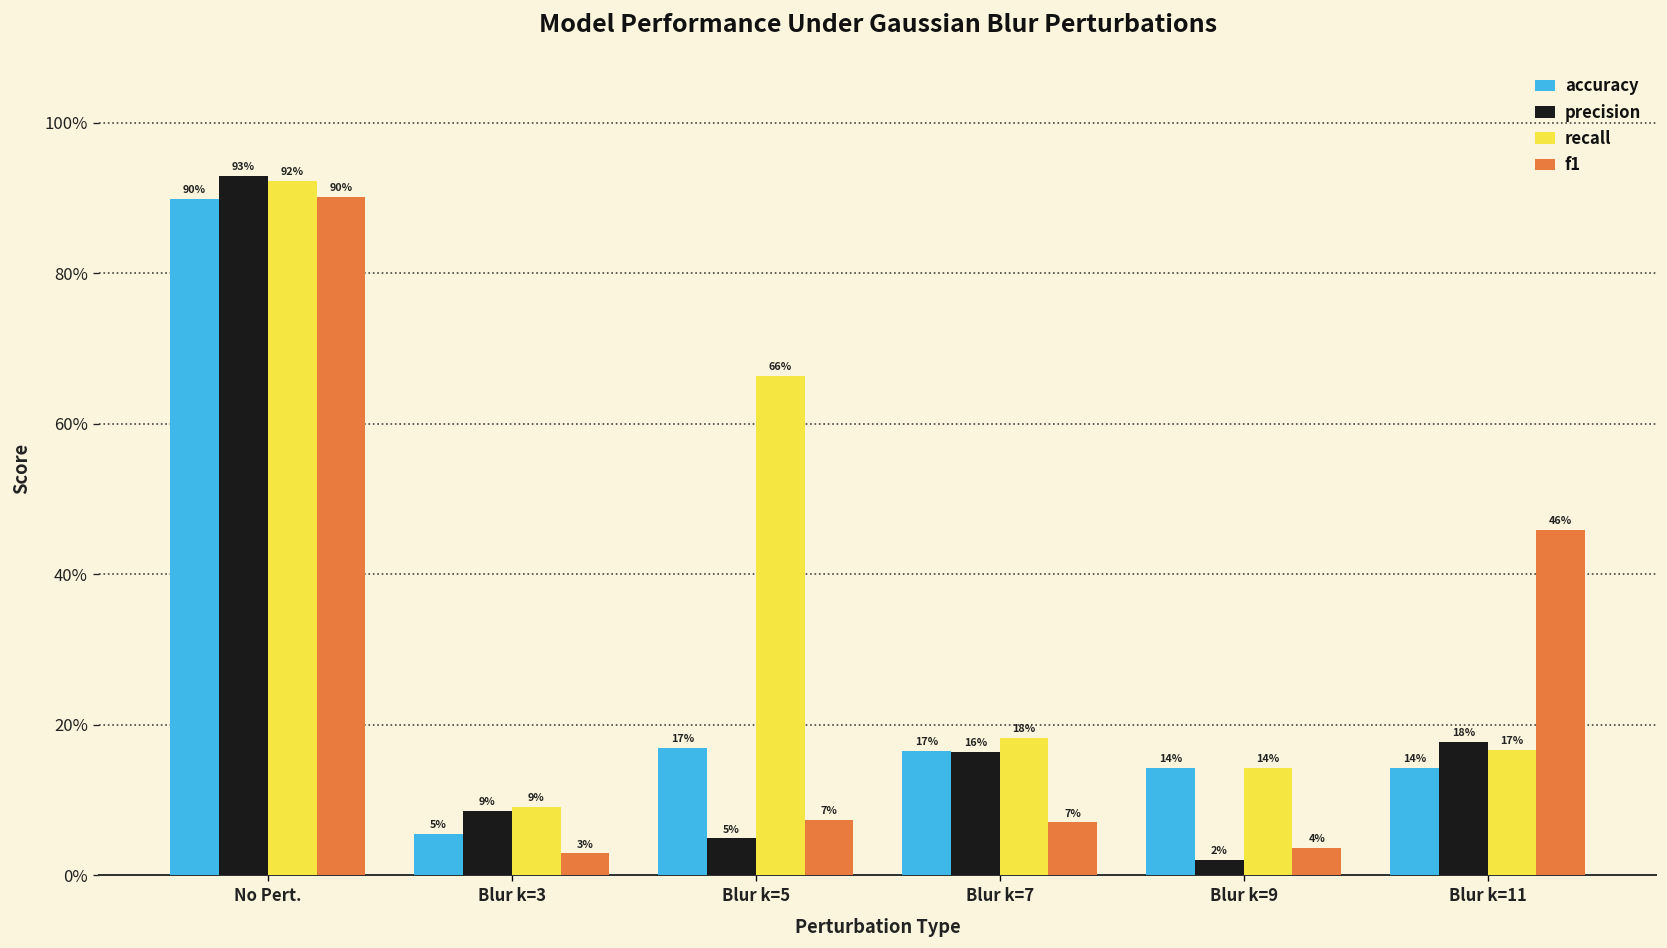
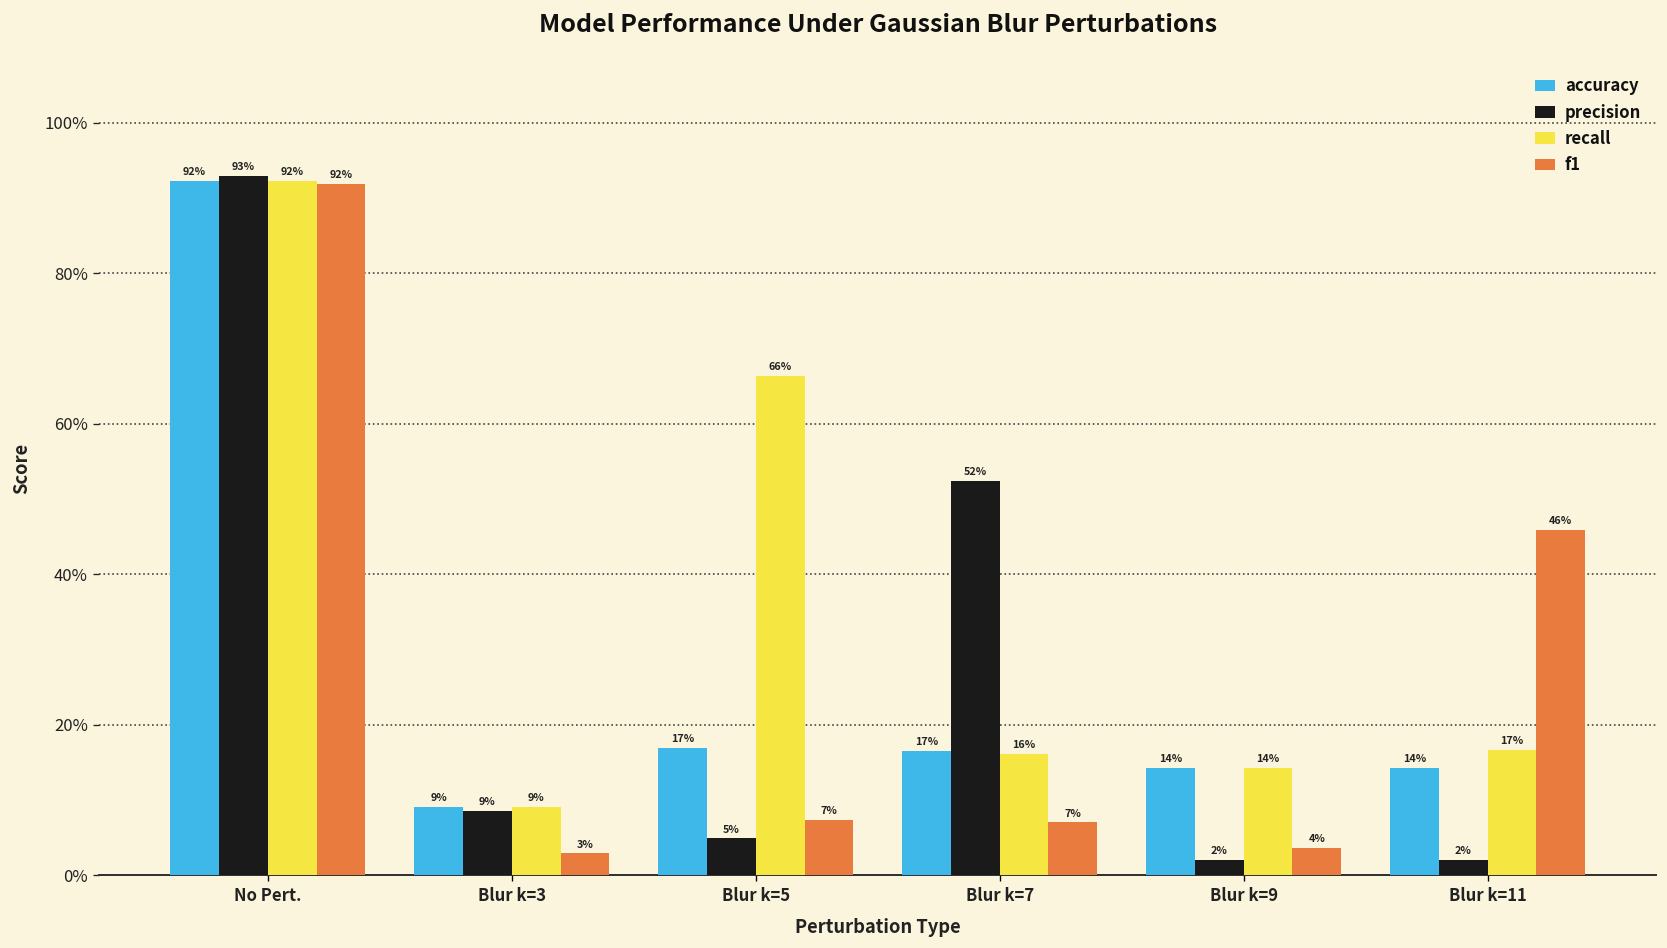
accuracy, No Pert.: 90% -> 92%
f1, No Pert.: 90% -> 92%
accuracy, Blur k=3: 5% -> 9%
precision, Blur k=7: 16% -> 52%
recall, Blur k=7: 18% -> 16%
precision, Blur k=11: 18% -> 2%
